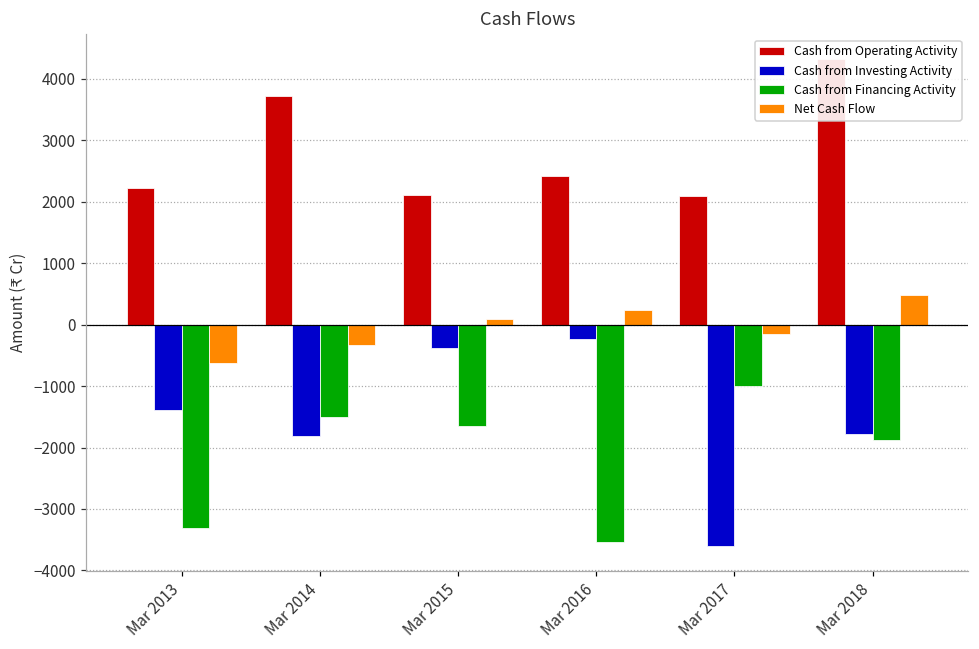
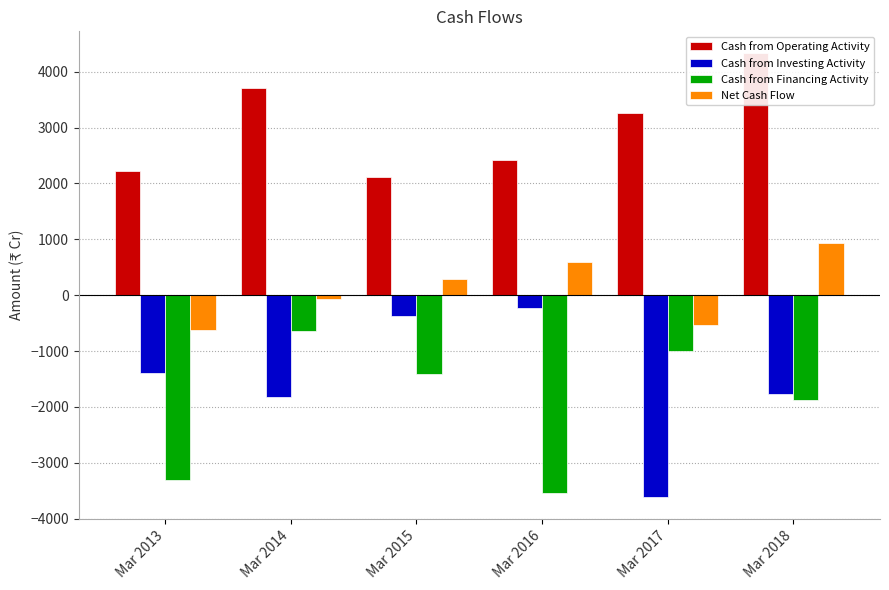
Cash from Financing Activity, Mar 2014: -1500 -> -600
Net Cash Flow, Mar 2014: -300 -> -100
Cash from Financing Activity, Mar 2015: -1600 -> -1400
Net Cash Flow, Mar 2015: 100 -> 300
Net Cash Flow, Mar 2016: 200 -> 600
Cash from Operating Activity, Mar 2017: 2100 -> 3300
Net Cash Flow, Mar 2017: -100 -> -500
Net Cash Flow, Mar 2018: 500 -> 900
